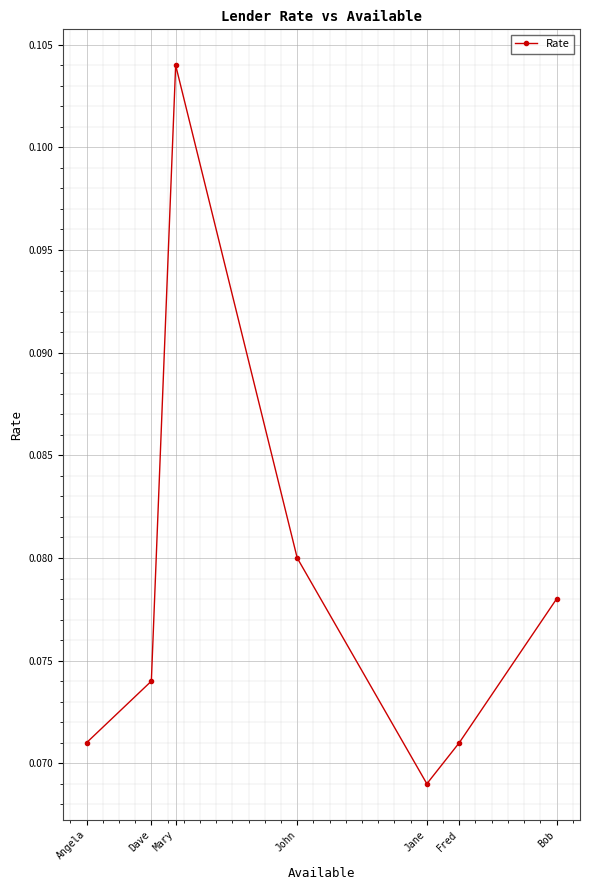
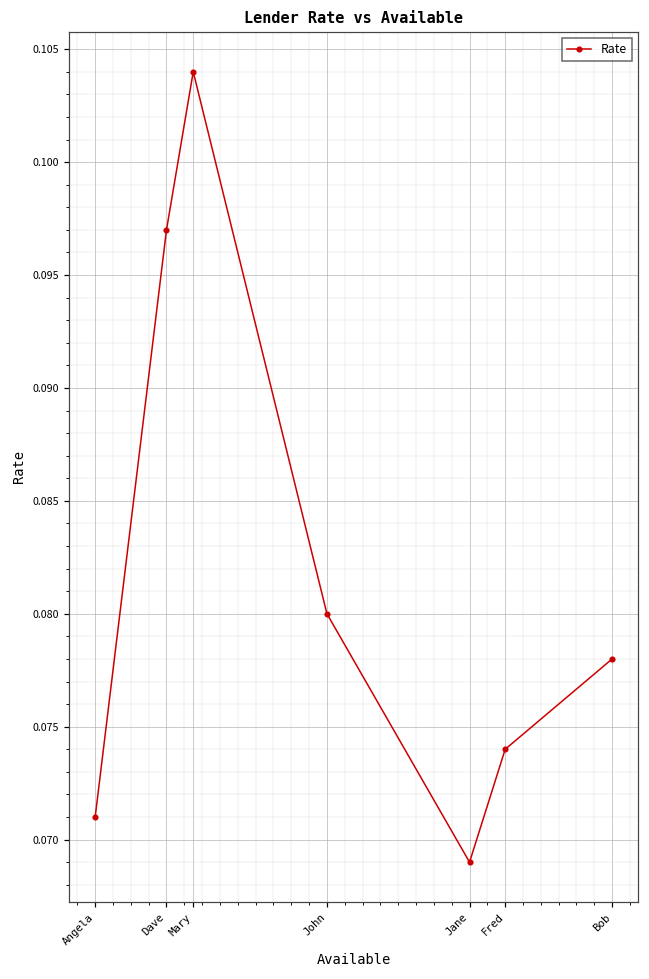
Dave: 0.074 -> 0.097
Fred: 0.071 -> 0.074
